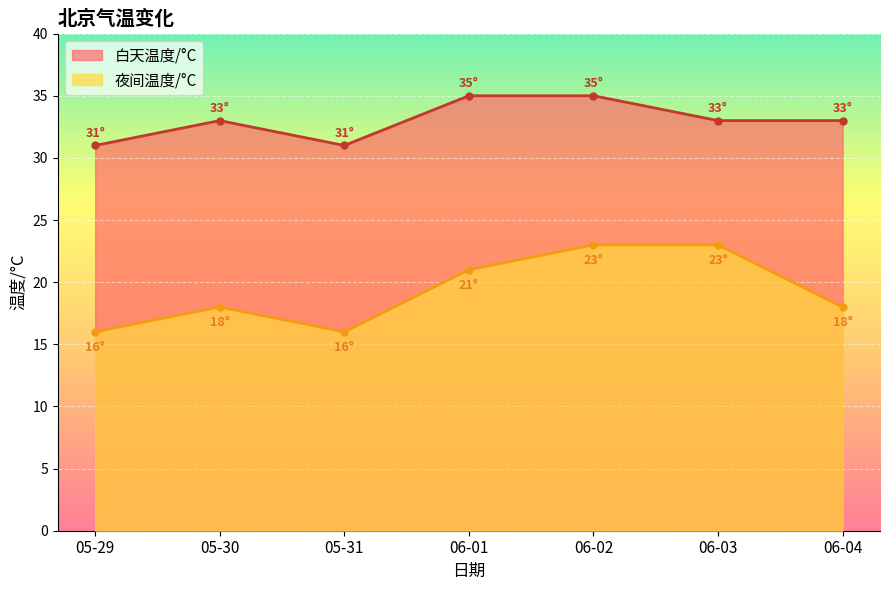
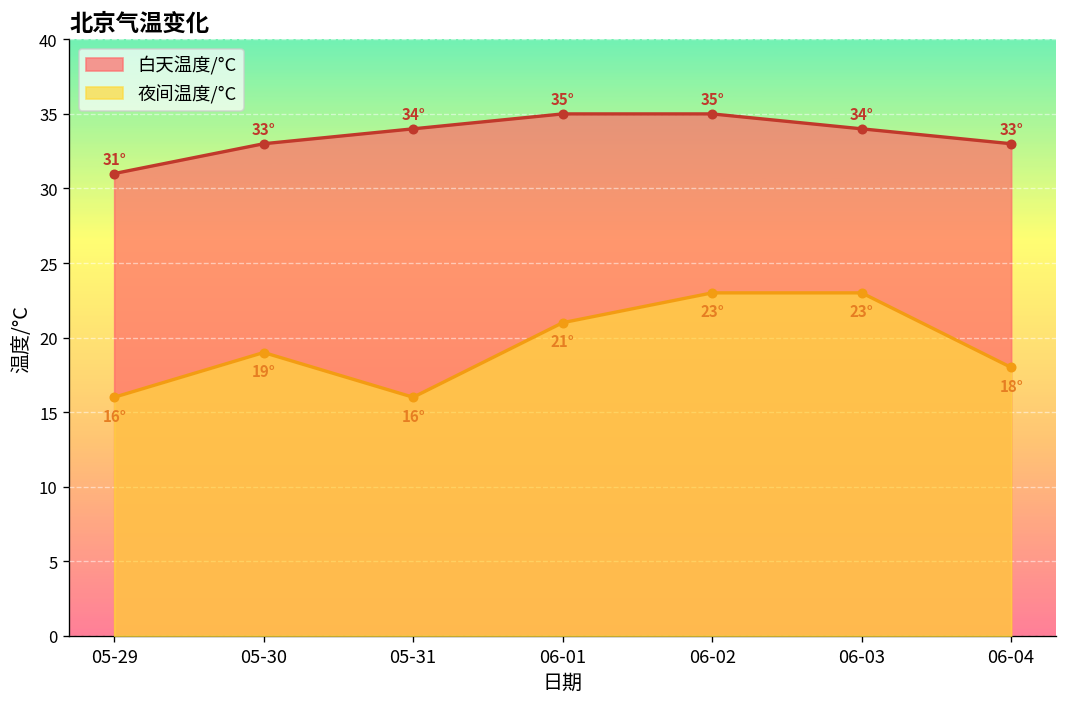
夜间温度/°C, 05-30: 18° -> 19°
白天温度/°C, 05-31: 31° -> 34°
白天温度/°C, 06-03: 33° -> 34°
